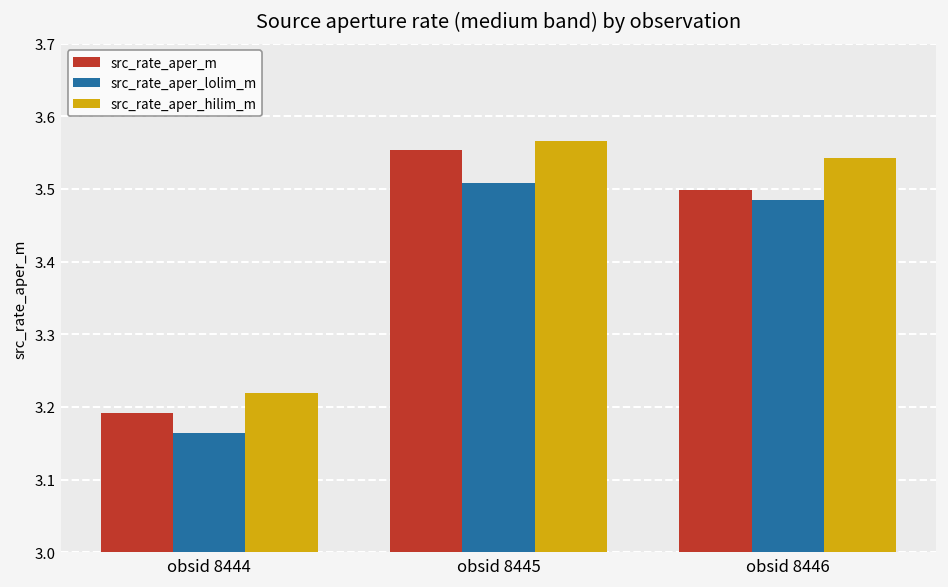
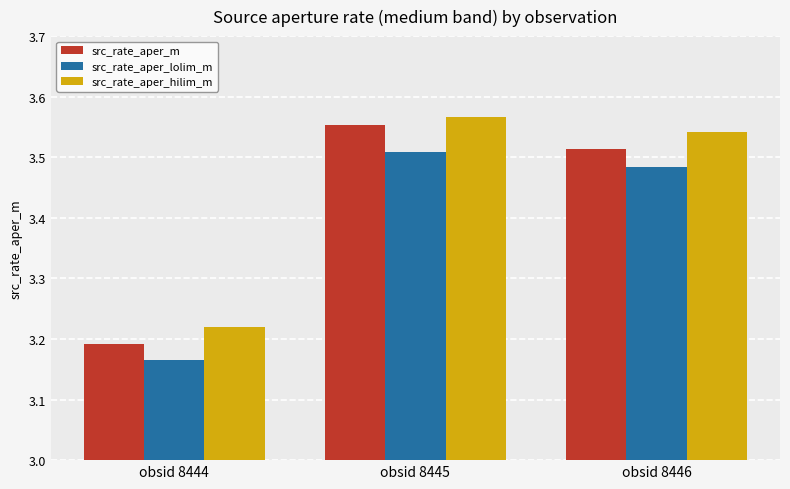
src_rate_aper_m, obsid 8446: 3.50 -> 3.51
